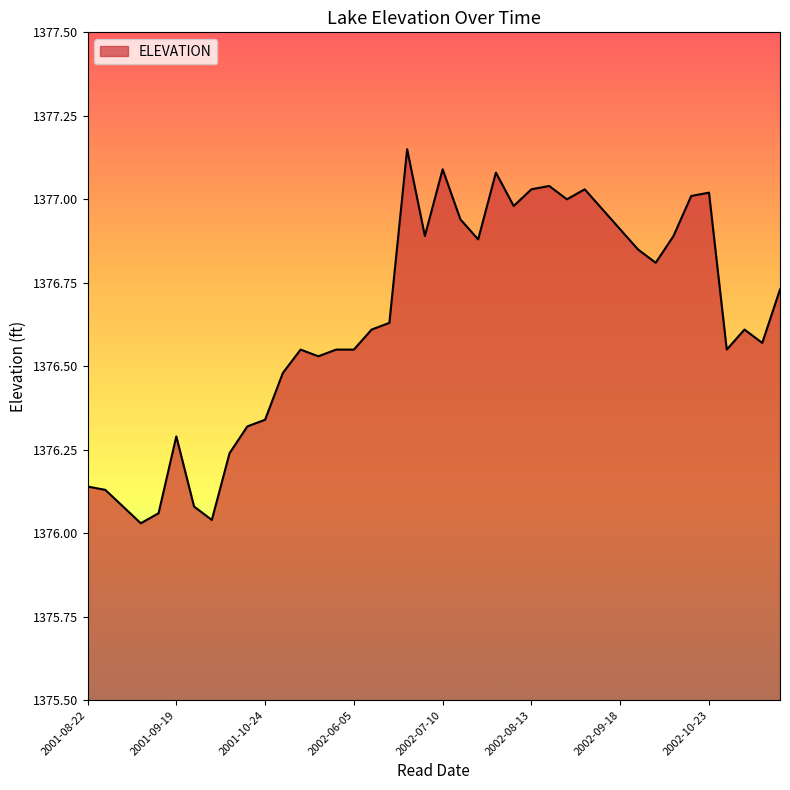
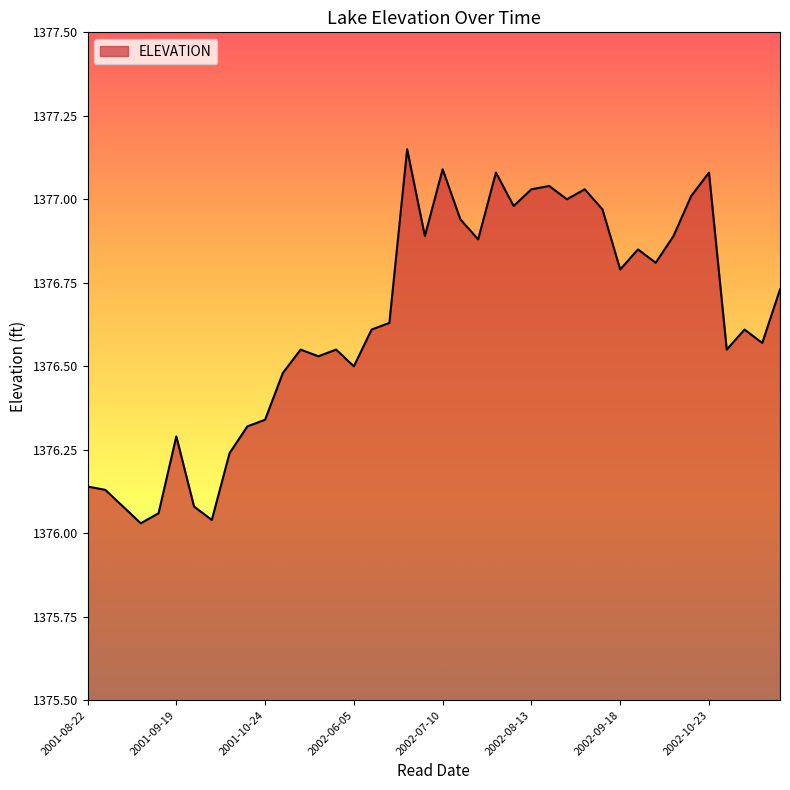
2002-06-05: 1376.55 -> 1376.50
2002-09-18: 1376.91 -> 1376.79
2002-10-23: 1377.02 -> 1377.08
